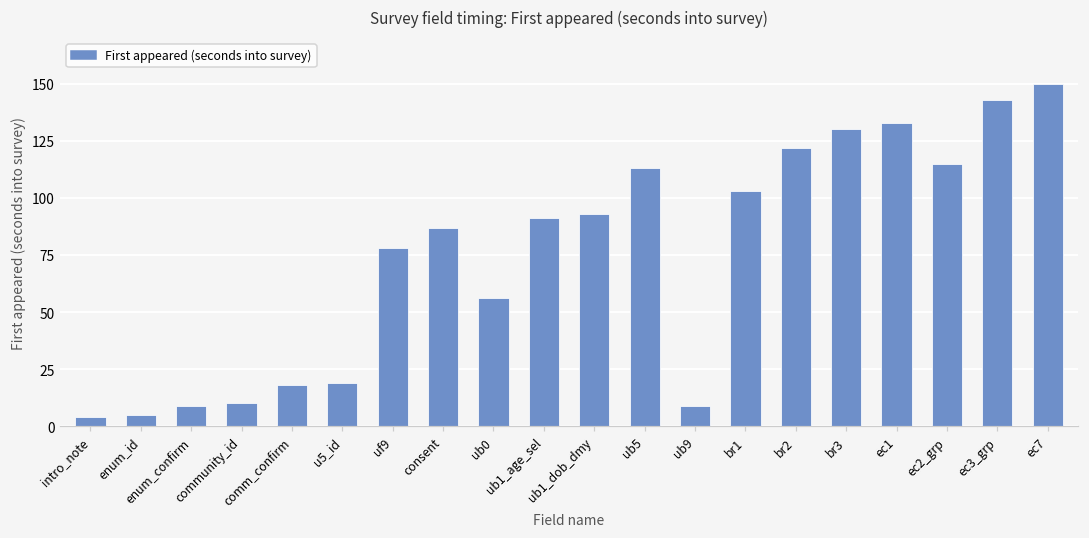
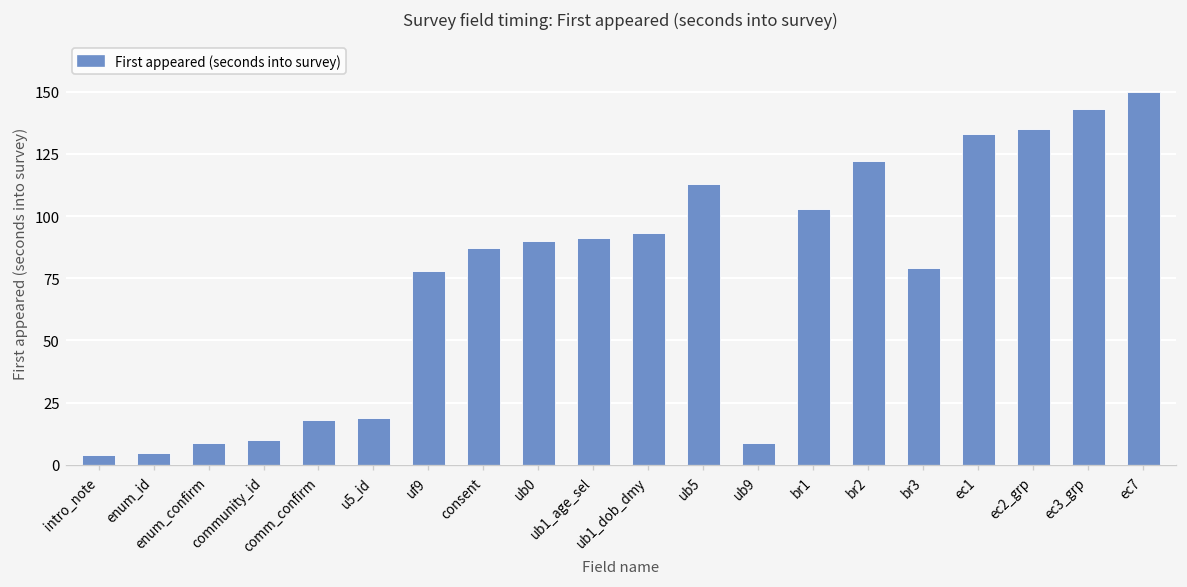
ub0: 56 -> 90
br3: 130 -> 79
ec2_grp: 115 -> 135
